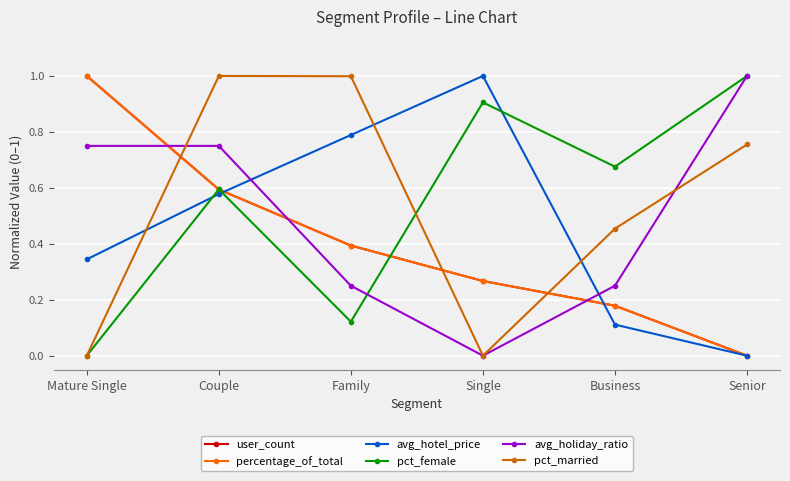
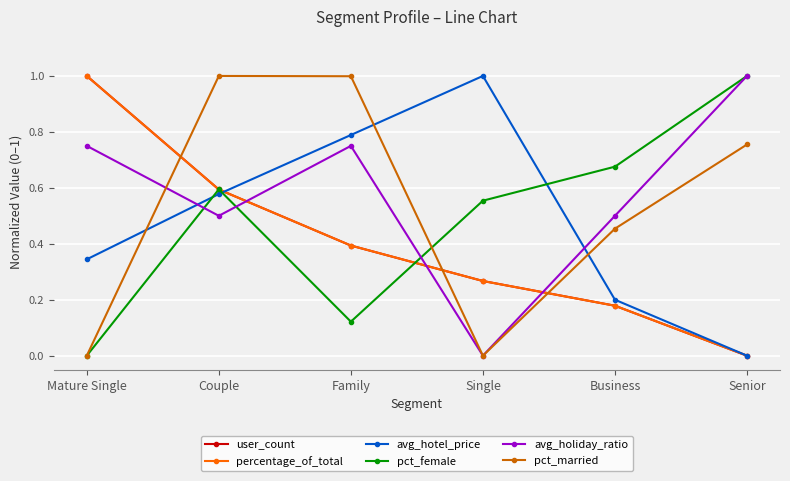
avg_holiday_ratio, Couple: 0.75 -> 0.50
avg_holiday_ratio, Family: 0.25 -> 0.75
pct_female, Single: 0.91 -> 0.55
avg_hotel_price, Business: 0.11 -> 0.20
avg_holiday_ratio, Business: 0.25 -> 0.50
